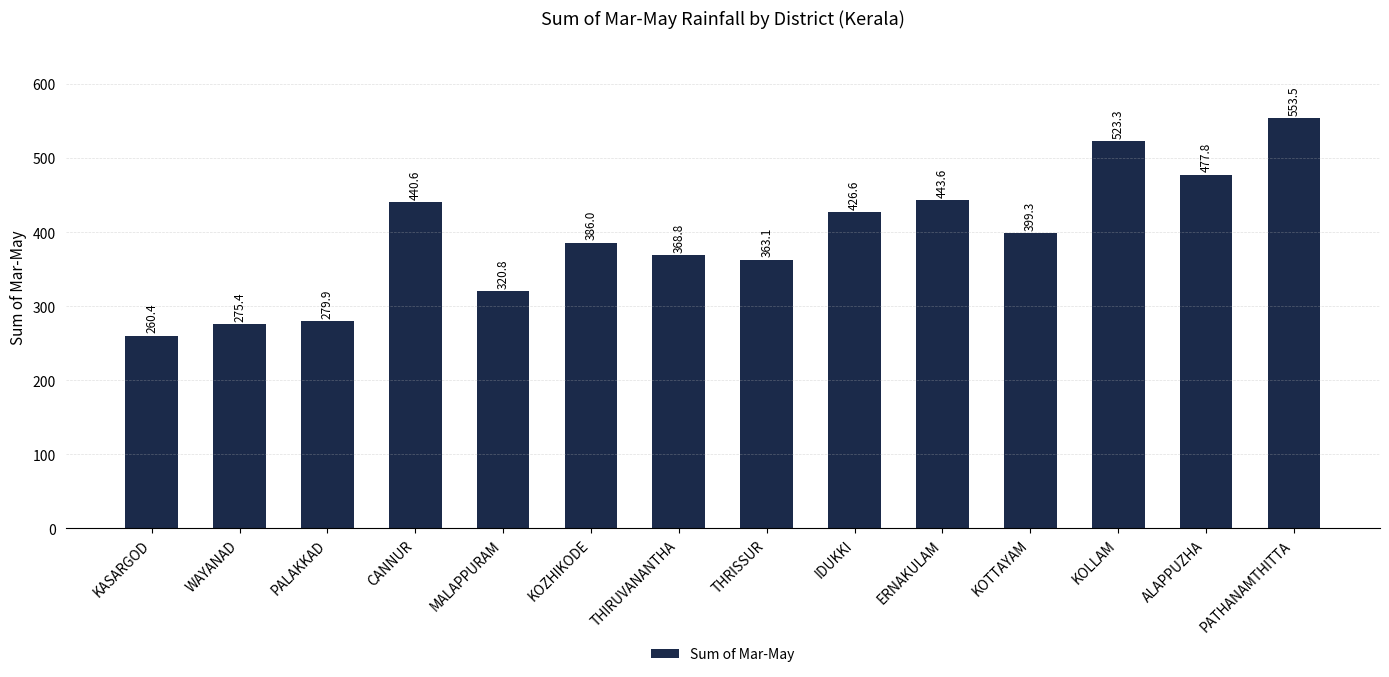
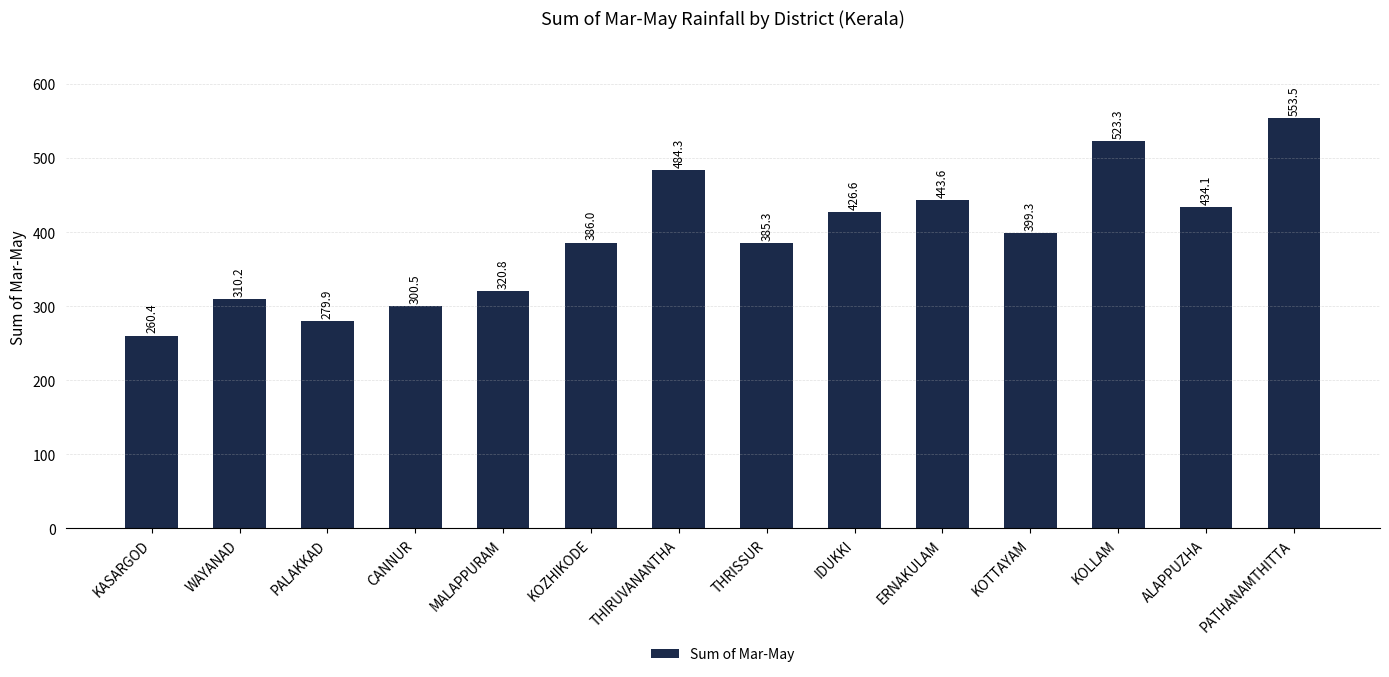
WAYANAD: 275.4 -> 310.2
CANNUR: 440.6 -> 300.5
THIRUVANANTHA: 368.8 -> 484.3
THRISSUR: 363.1 -> 385.3
ALAPPUZHA: 477.8 -> 434.1
